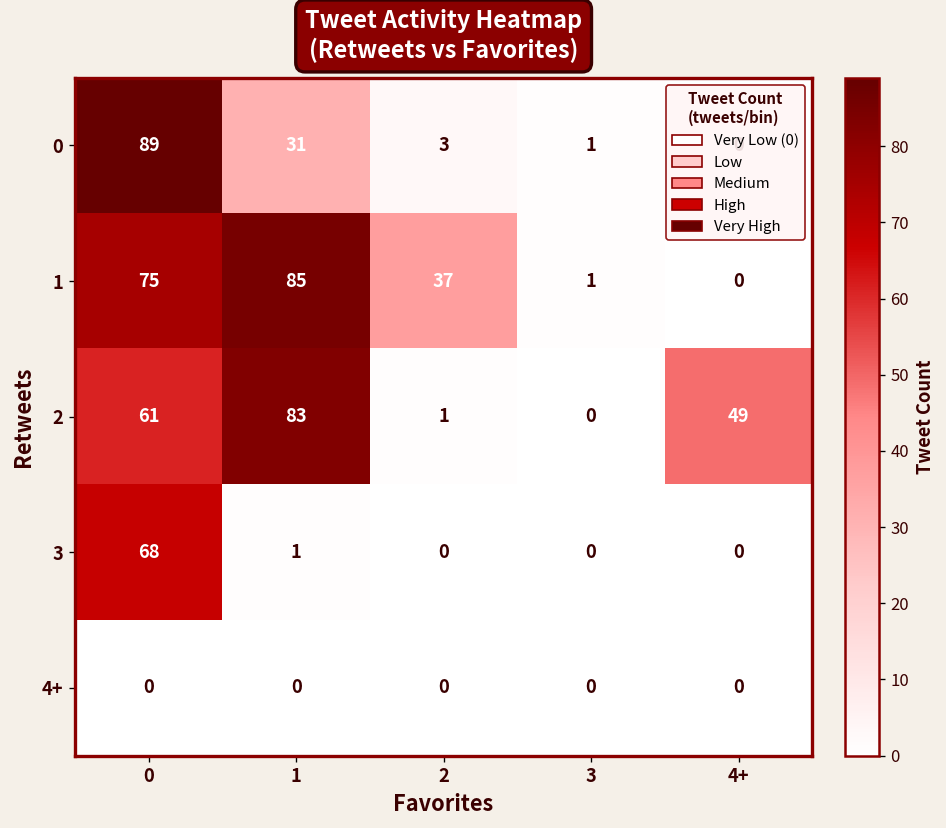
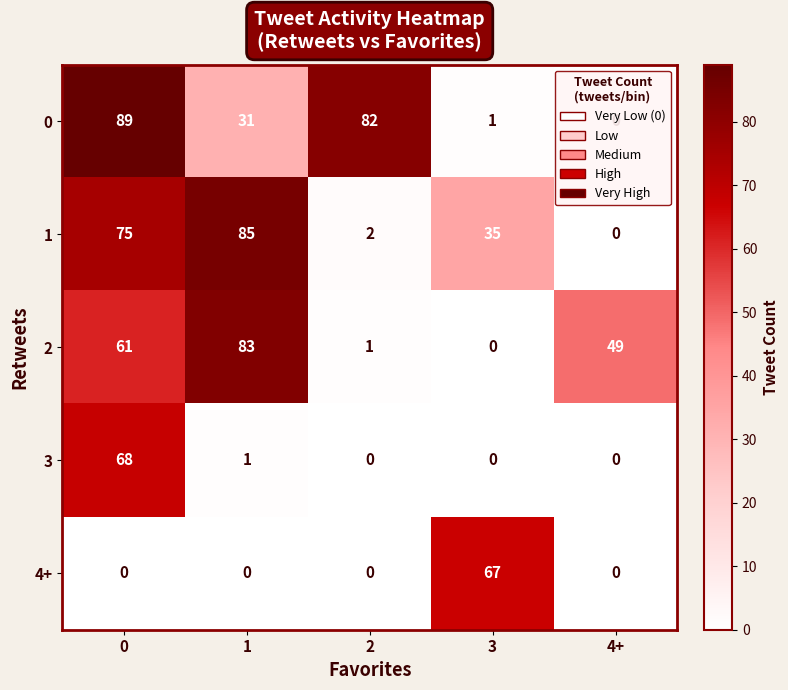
0, 2: 3 -> 82
1, 2: 37 -> 2
1, 3: 1 -> 35
4+, 3: 0 -> 67
